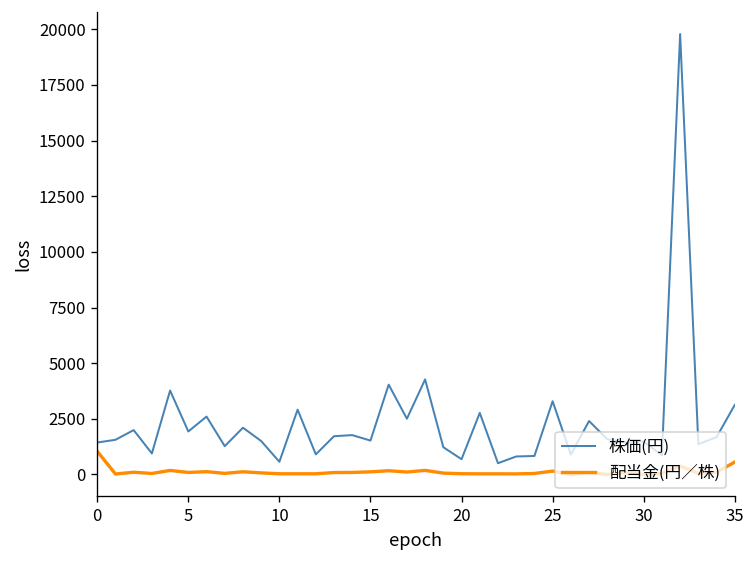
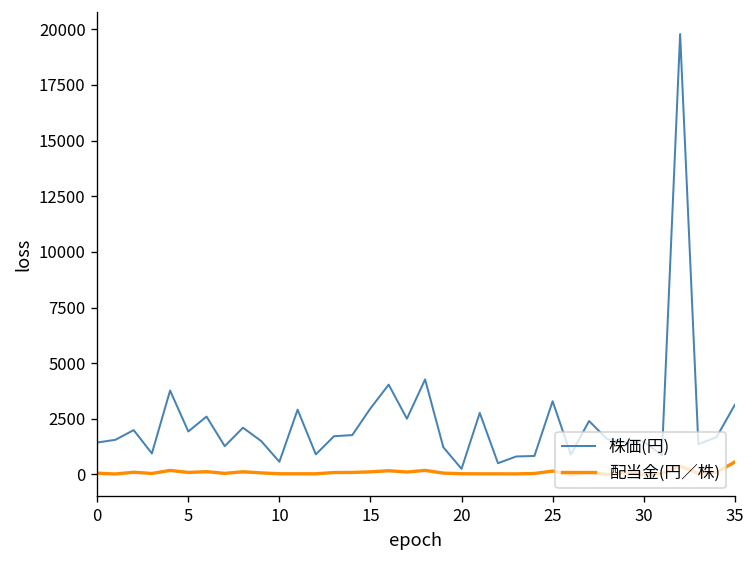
配当金(円／株), 0: 1000 -> 100
株価(円), 15: 1500 -> 3000
株価(円), 20: 700 -> 300
